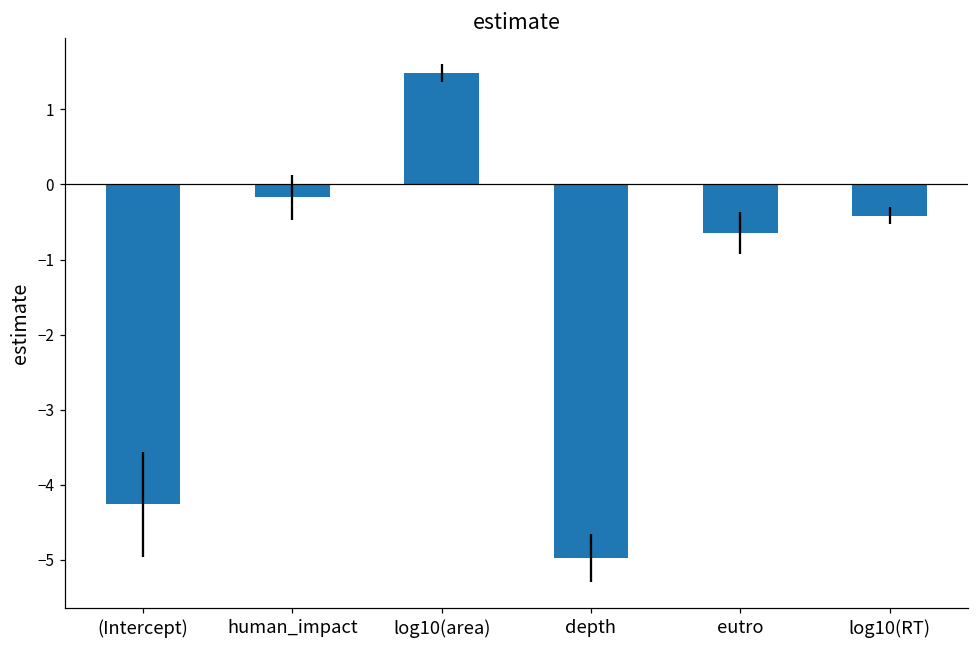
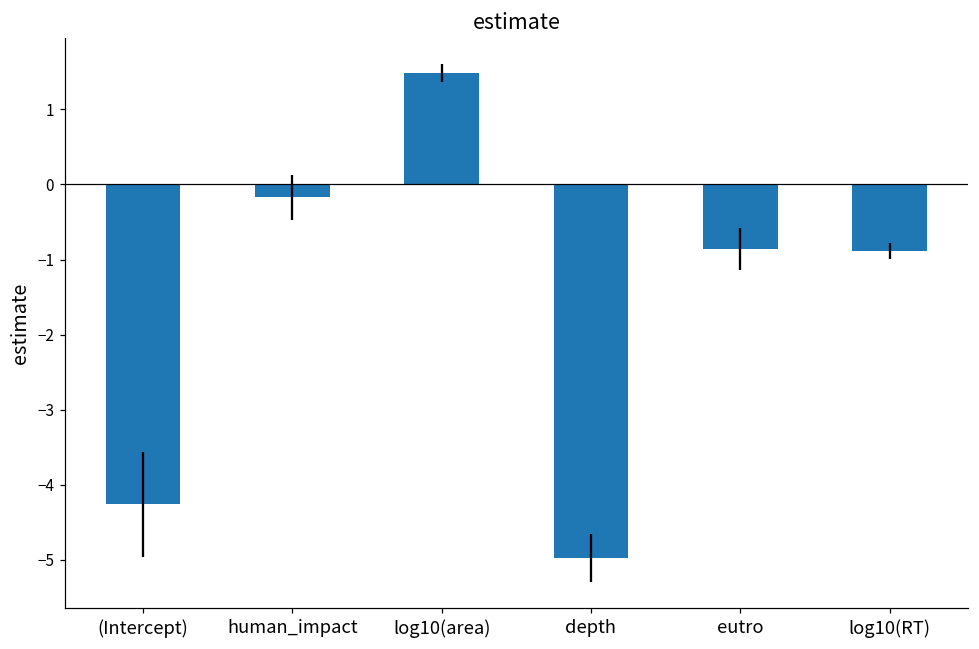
eutro: -0.7 -> -0.9
log10(RT): -0.4 -> -0.9
